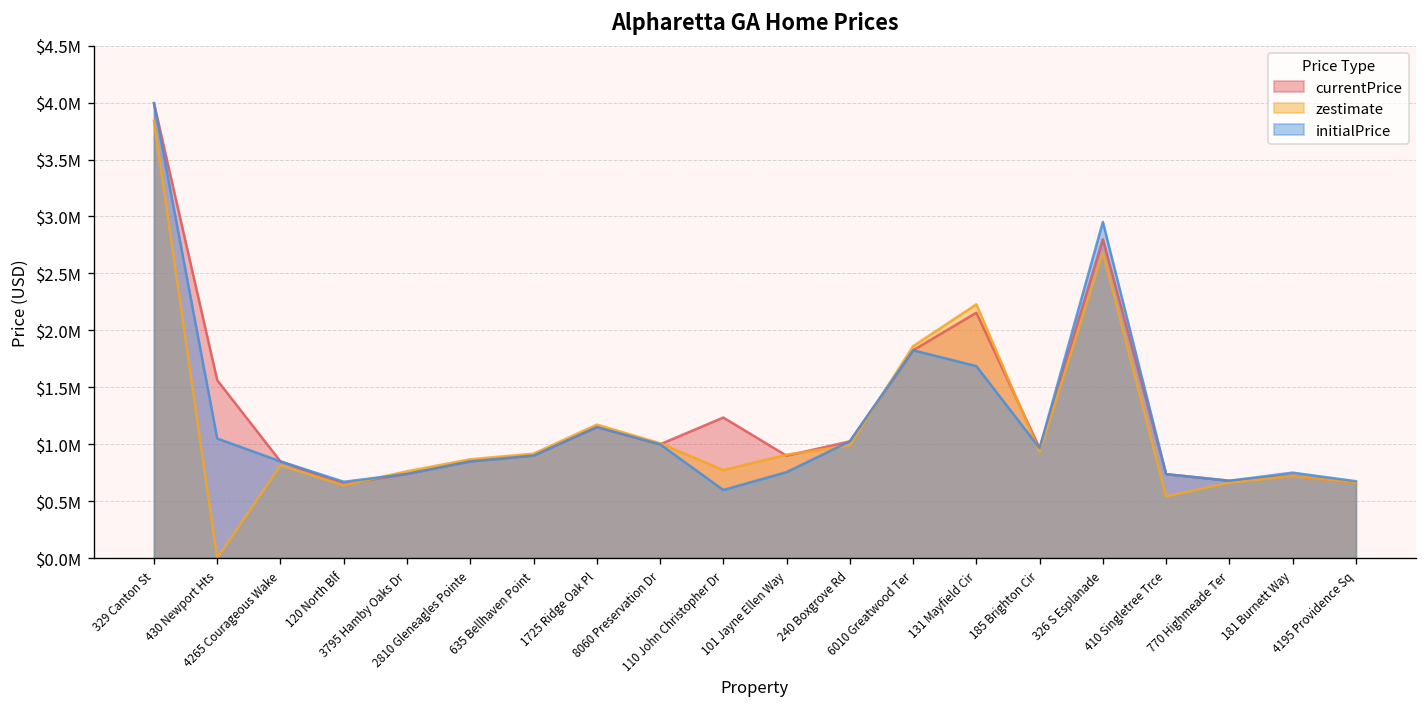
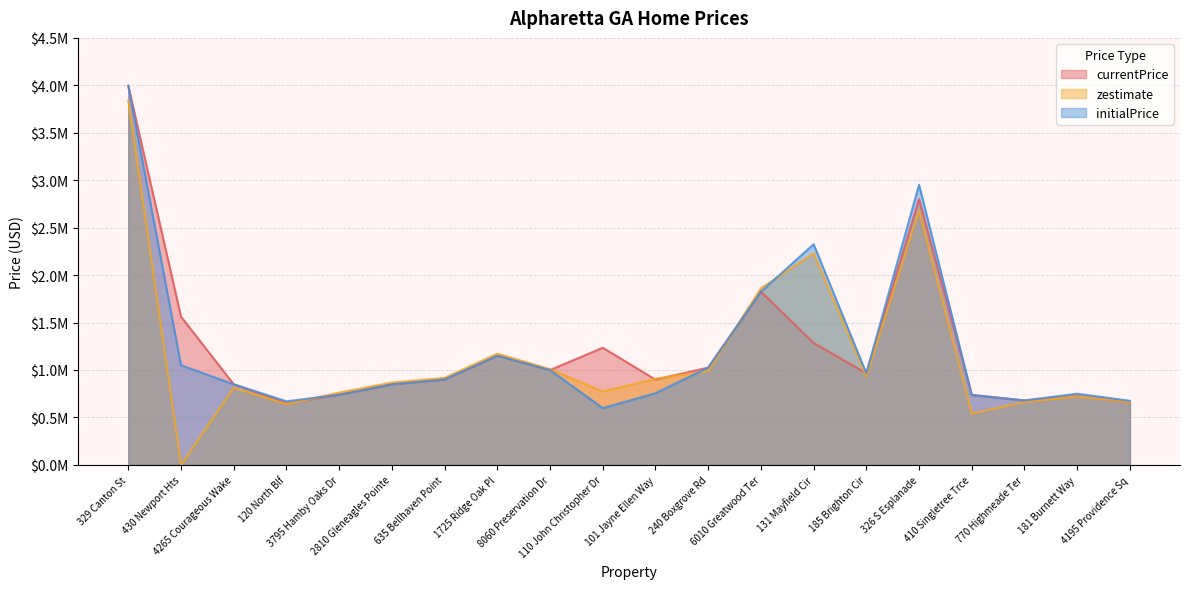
currentPrice, 131 Mayfield Cir: $2200000 -> $1300000
initialPrice, 131 Mayfield Cir: $1700000 -> $2300000
